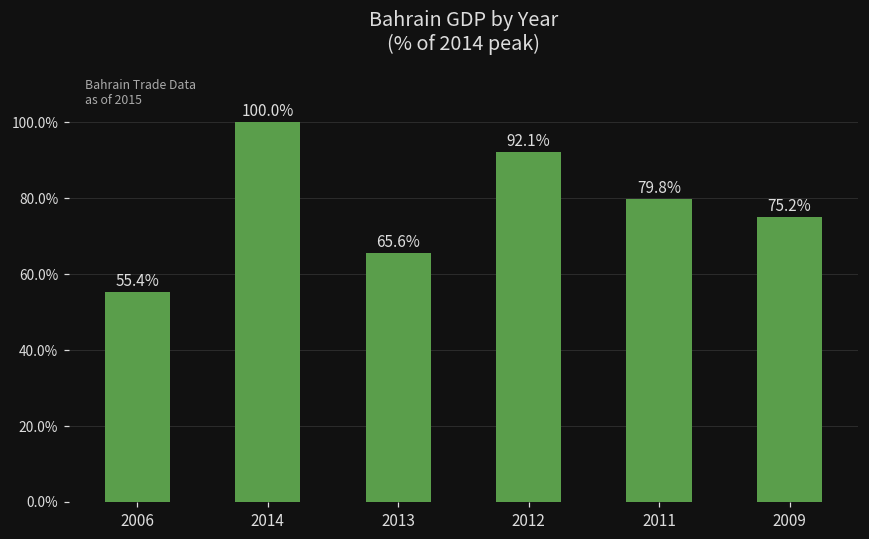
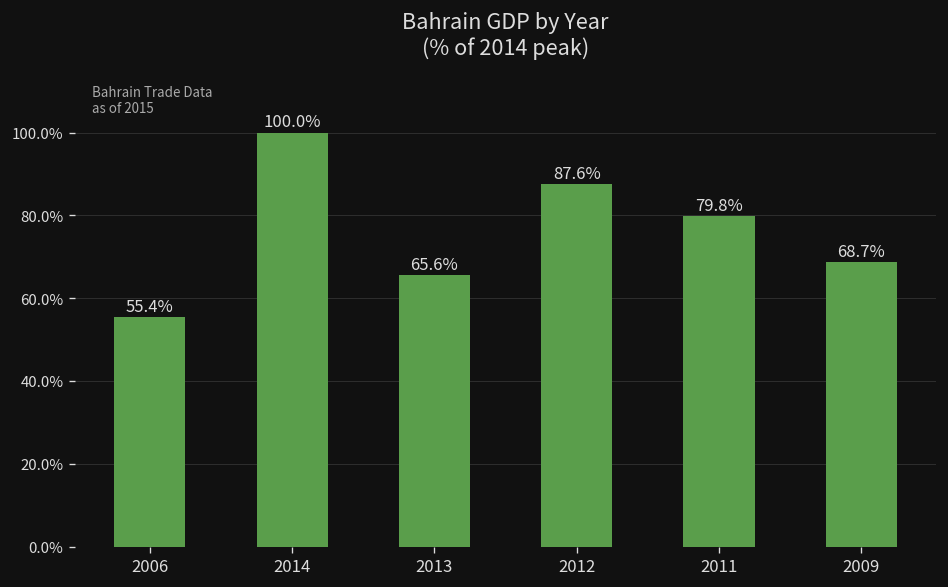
2012: 92.1% -> 87.6%
2009: 75.2% -> 68.7%
